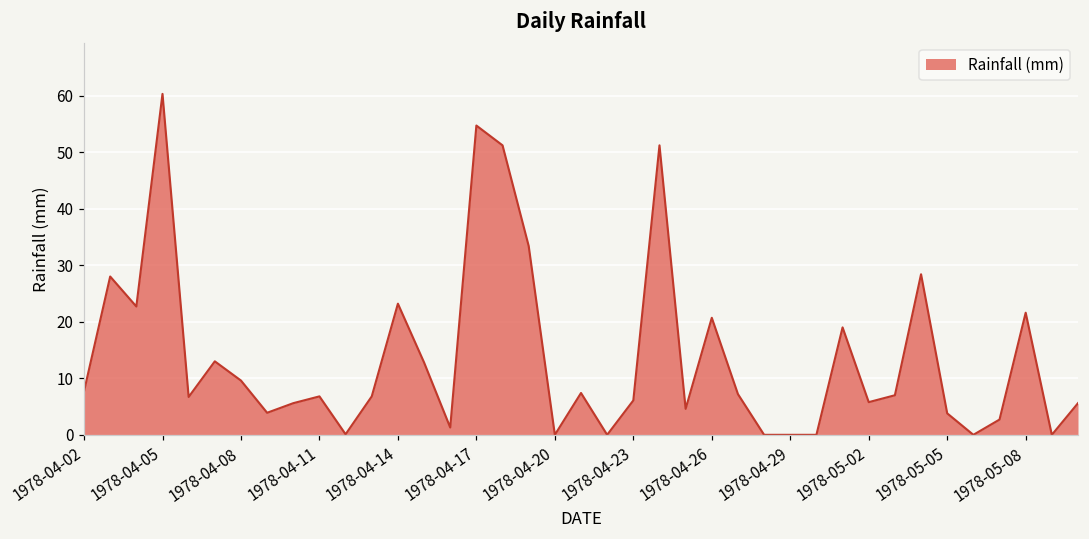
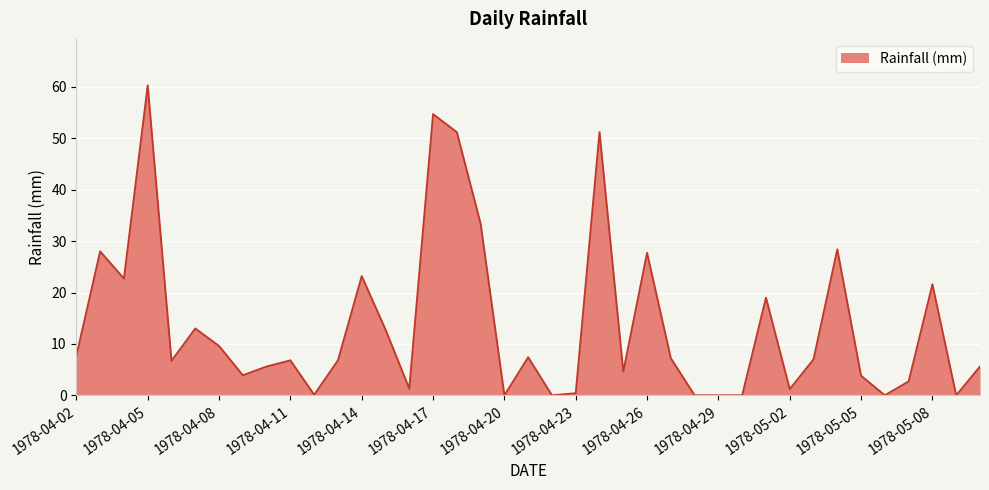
1978-04-23: 6 -> 0
1978-04-26: 21 -> 28
1978-05-02: 6 -> 1
